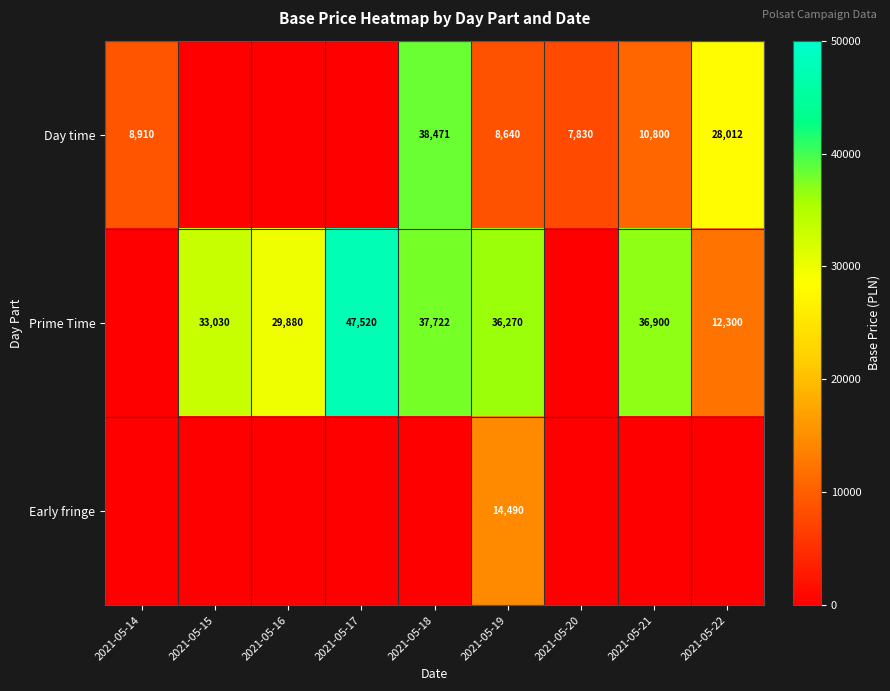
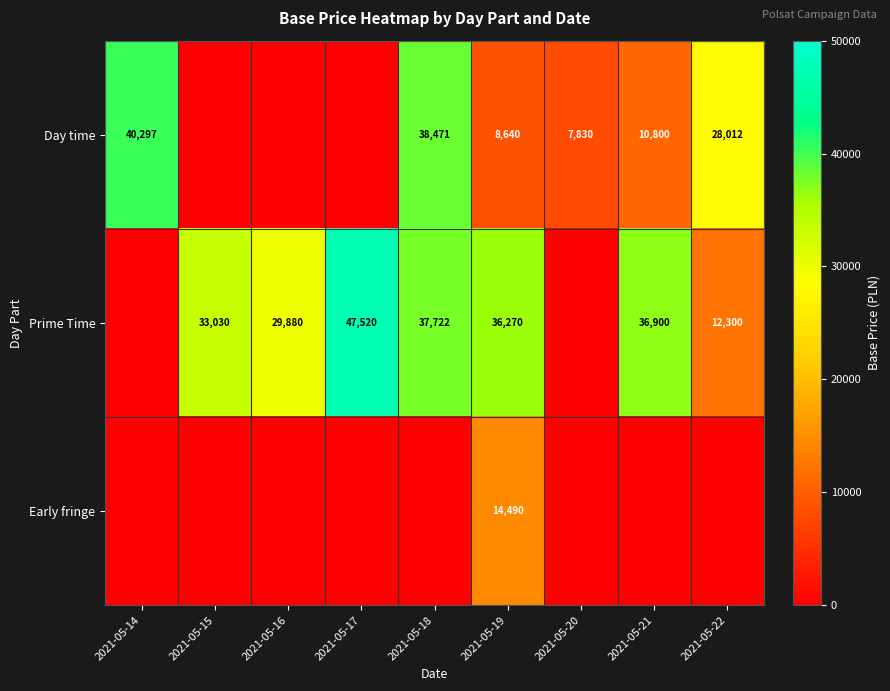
Day time, 2021-05-14: 8,910 -> 40,297
